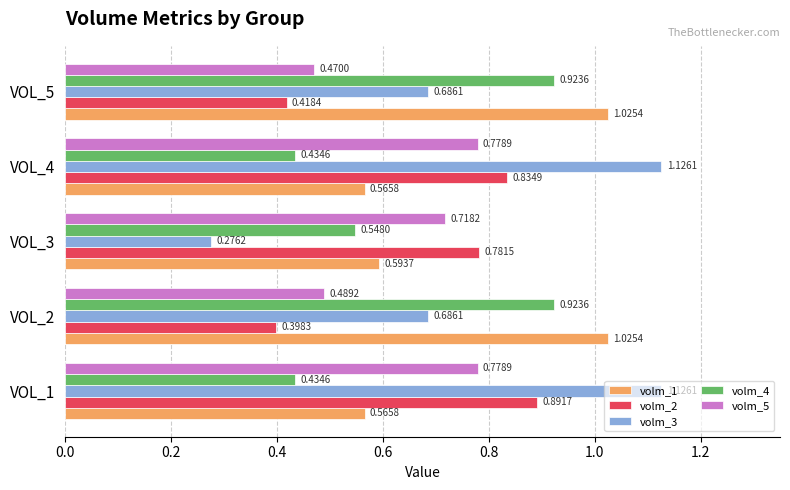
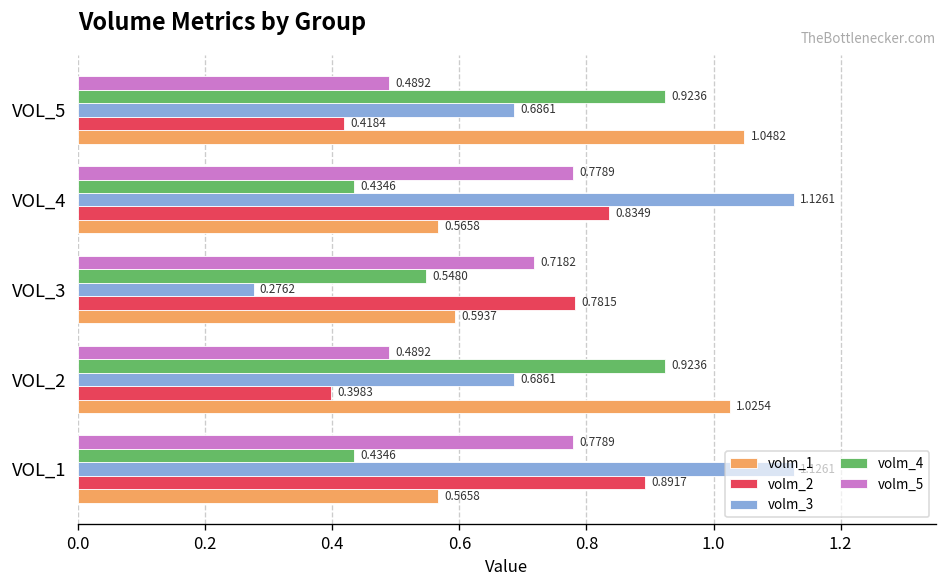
volm_5, VOL_5: 0.4700 -> 0.4892
volm_1, VOL_5: 1.0254 -> 1.0482
